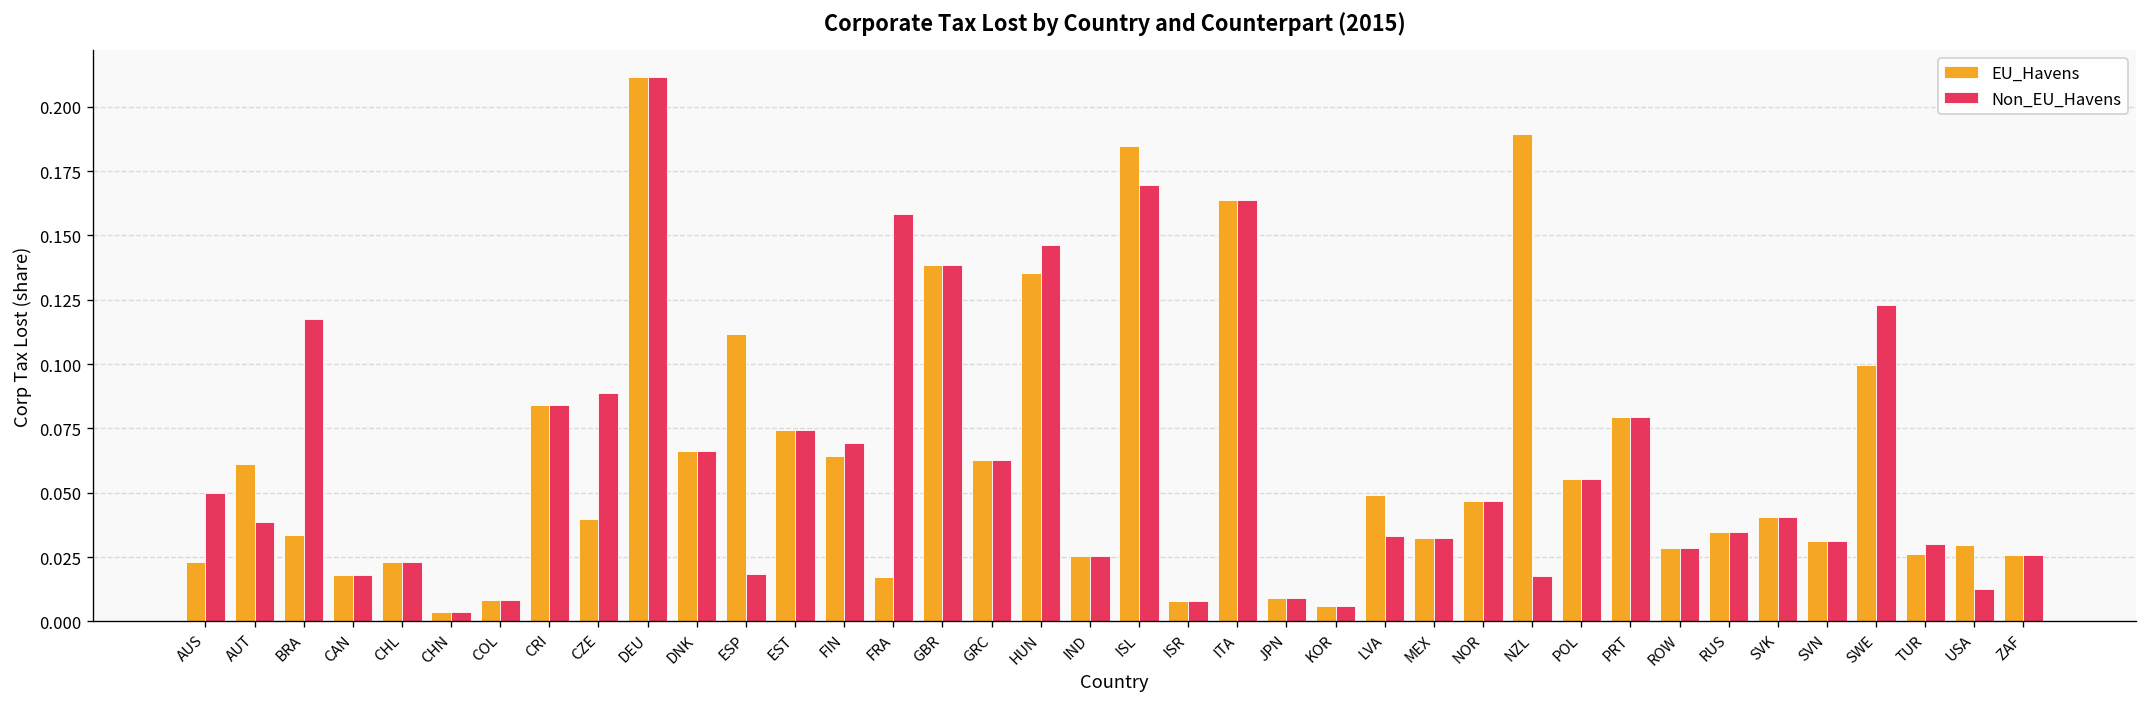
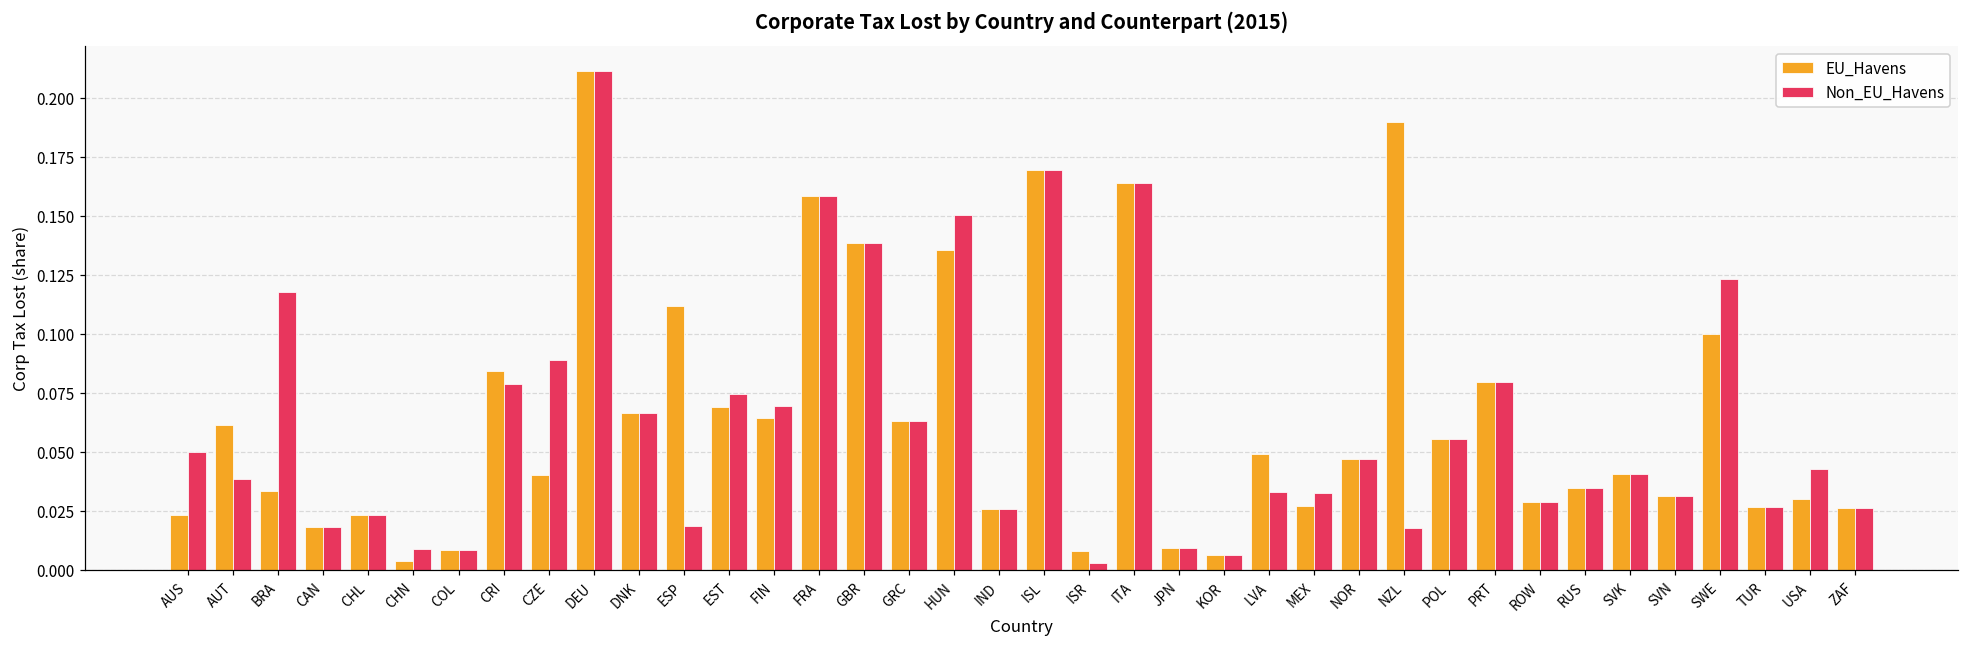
Non_EU_Havens, CHN: 0.004 -> 0.009
Non_EU_Havens, CRI: 0.084 -> 0.079
EU_Havens, EST: 0.074 -> 0.069
EU_Havens, FRA: 0.017 -> 0.158
Non_EU_Havens, HUN: 0.146 -> 0.150
EU_Havens, ISL: 0.185 -> 0.170
Non_EU_Havens, ISR: 0.008 -> 0.003
EU_Havens, MEX: 0.032 -> 0.027
Non_EU_Havens, TUR: 0.030 -> 0.026
Non_EU_Havens, USA: 0.012 -> 0.043
